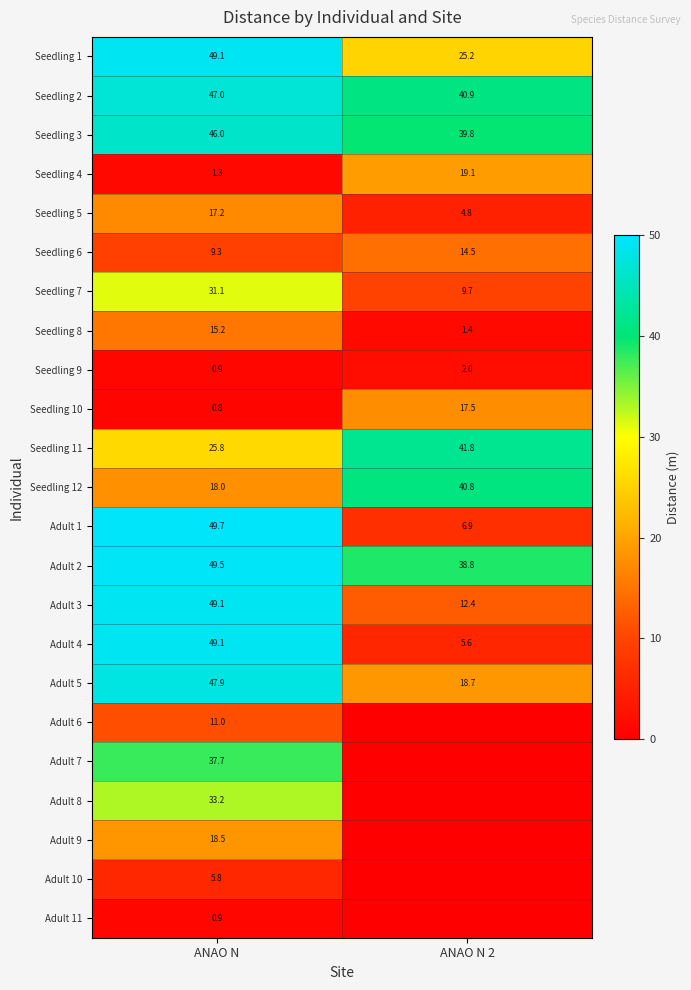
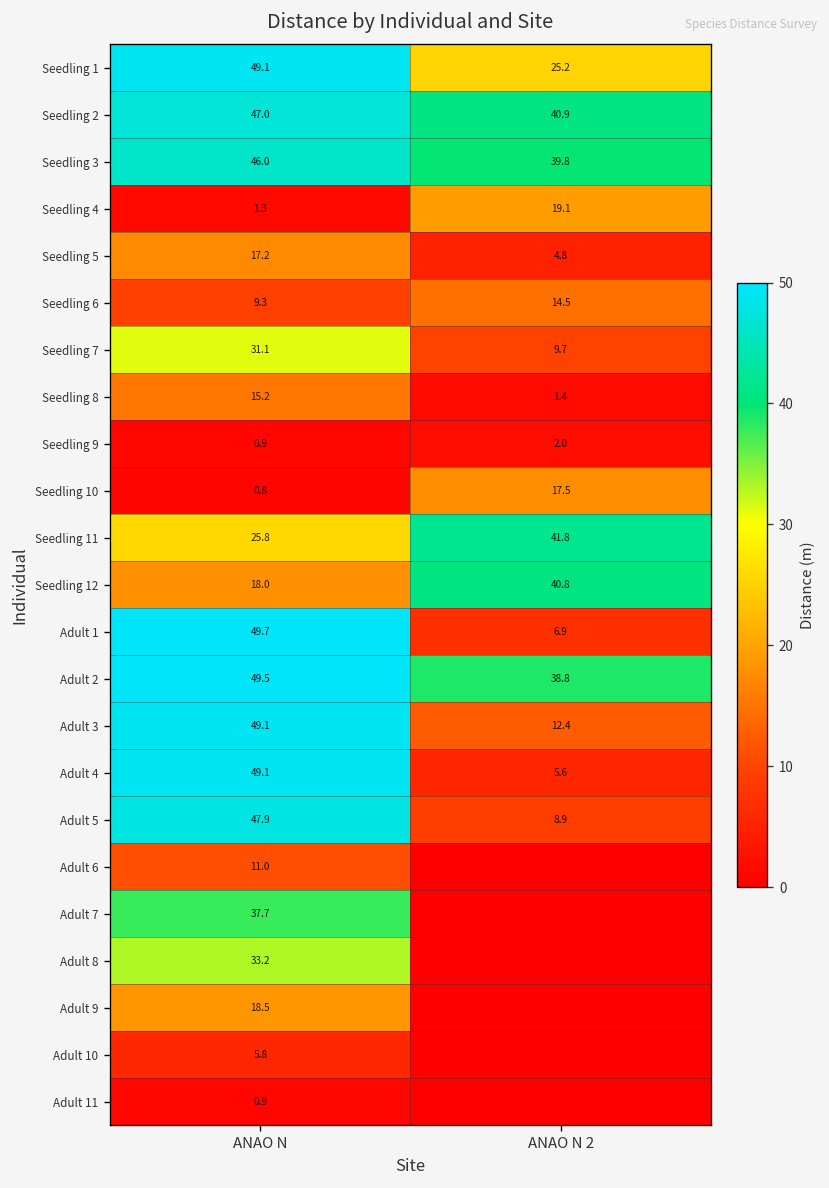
Adult 5, ANAO N 2: 18.7 -> 8.9
